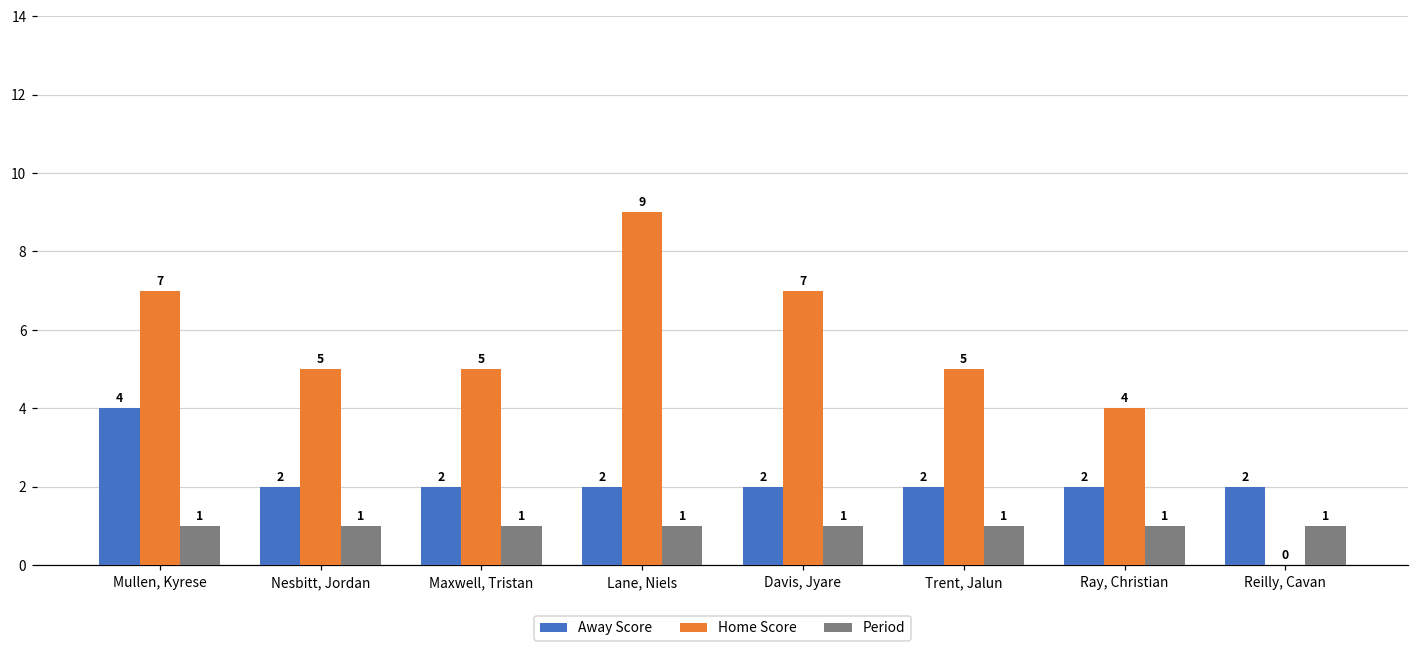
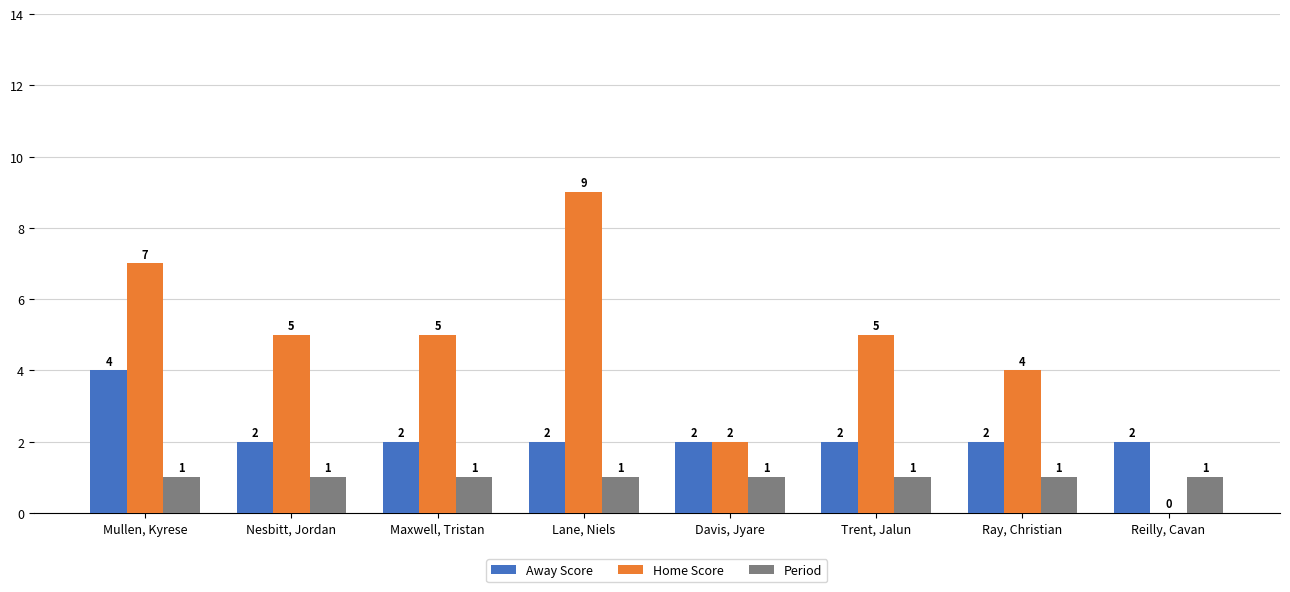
Home Score, Davis, Jyare: 7 -> 2
